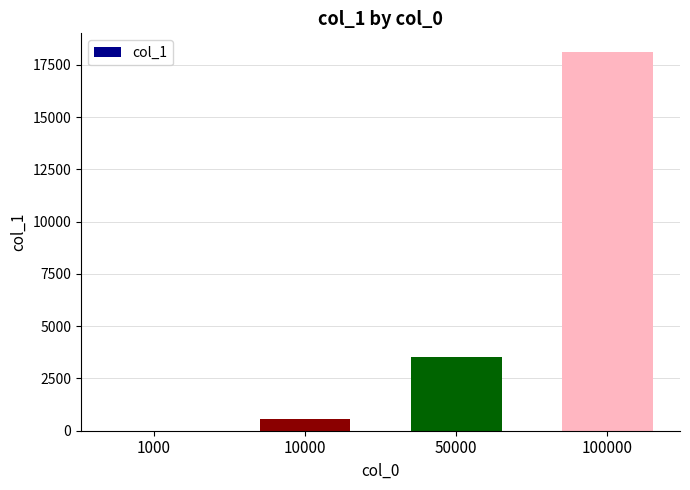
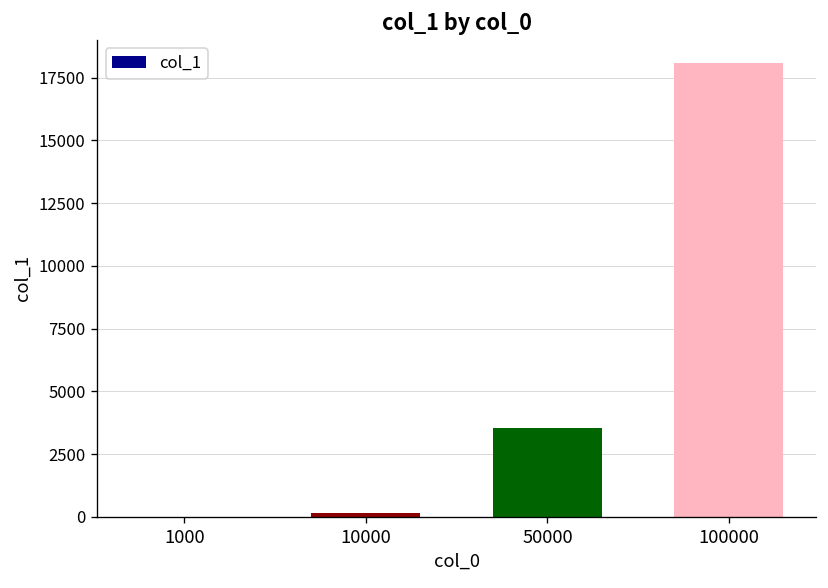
10000: 500 -> 200
